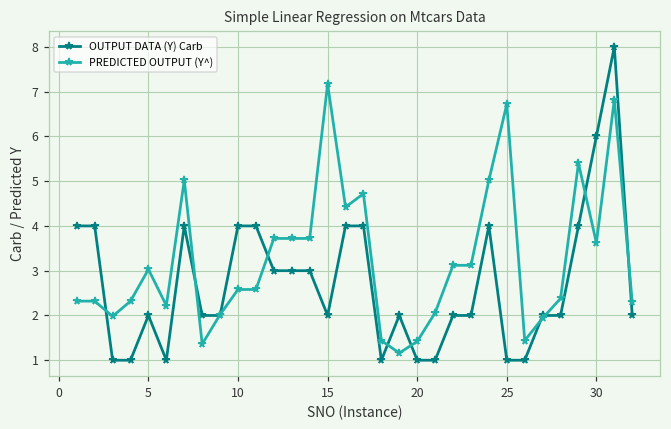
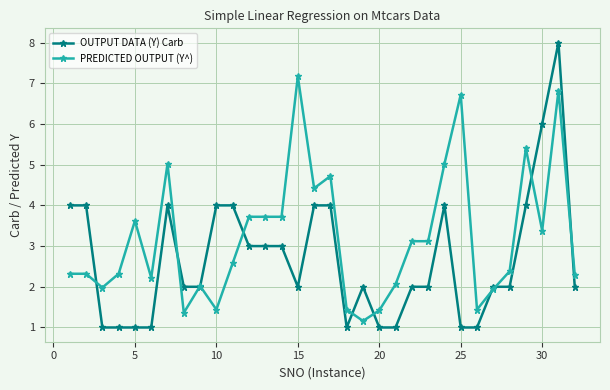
OUTPUT DATA (Y) Carb, 5: 2 -> 1
PREDICTED OUTPUT (Y^), 5: 3.0 -> 3.6
PREDICTED OUTPUT (Y^), 10: 2.6 -> 1.4
PREDICTED OUTPUT (Y^), 30: 3.6 -> 3.4
